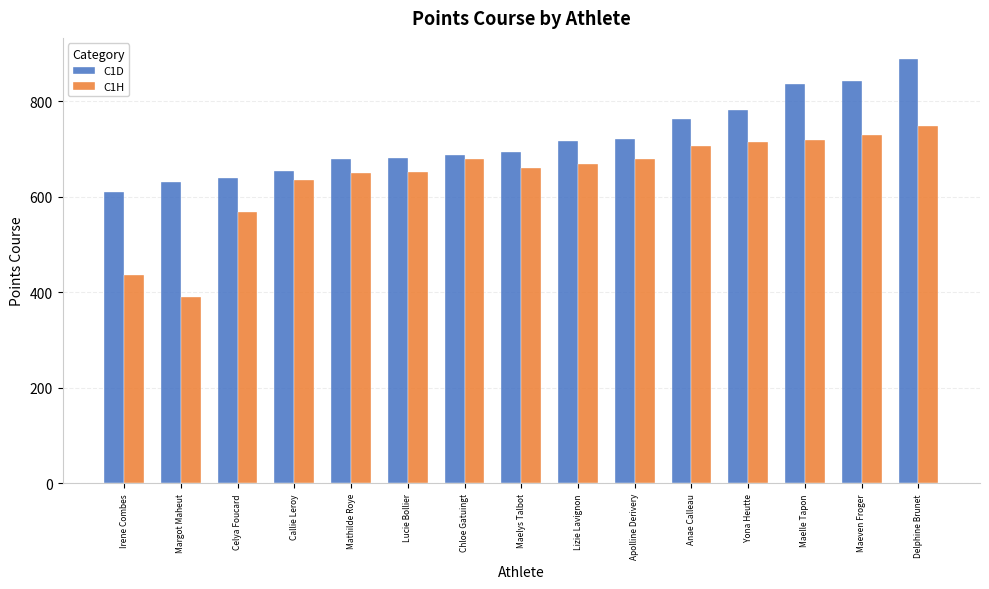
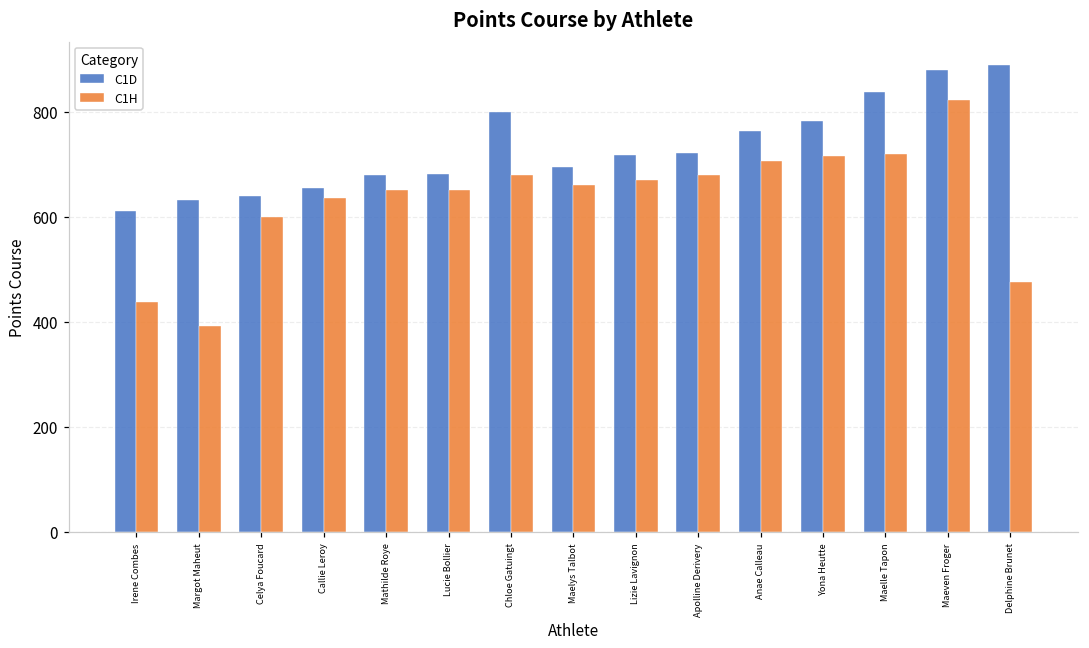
C1H, Celya Foucard: 570 -> 600
C1D, Chloe Gatuingt: 690 -> 800
C1D, Maeven Froger: 840 -> 880
C1H, Maeven Froger: 730 -> 820
C1H, Delphine Brunet: 750 -> 480
